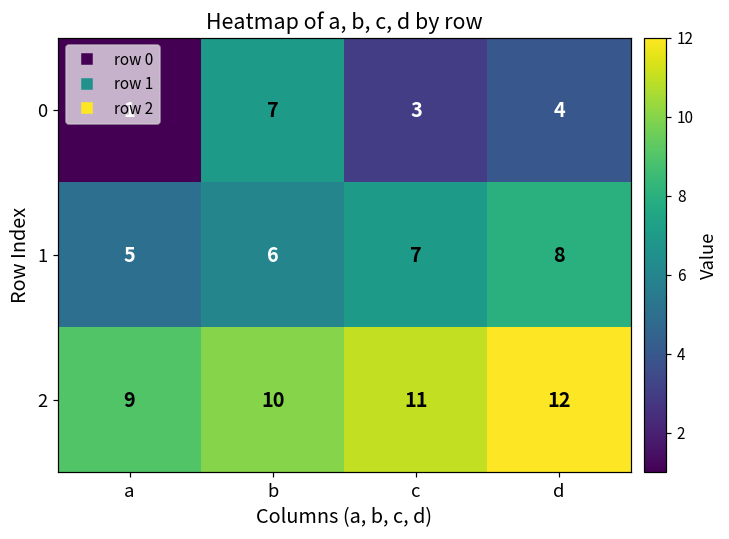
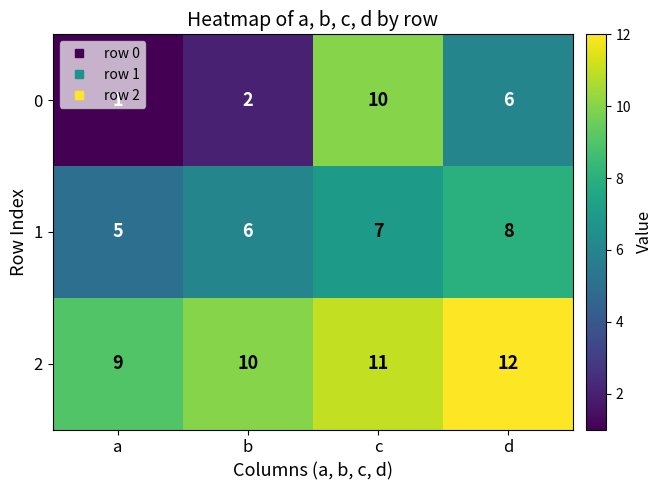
0, b: 7 -> 2
0, c: 3 -> 10
0, d: 4 -> 6
